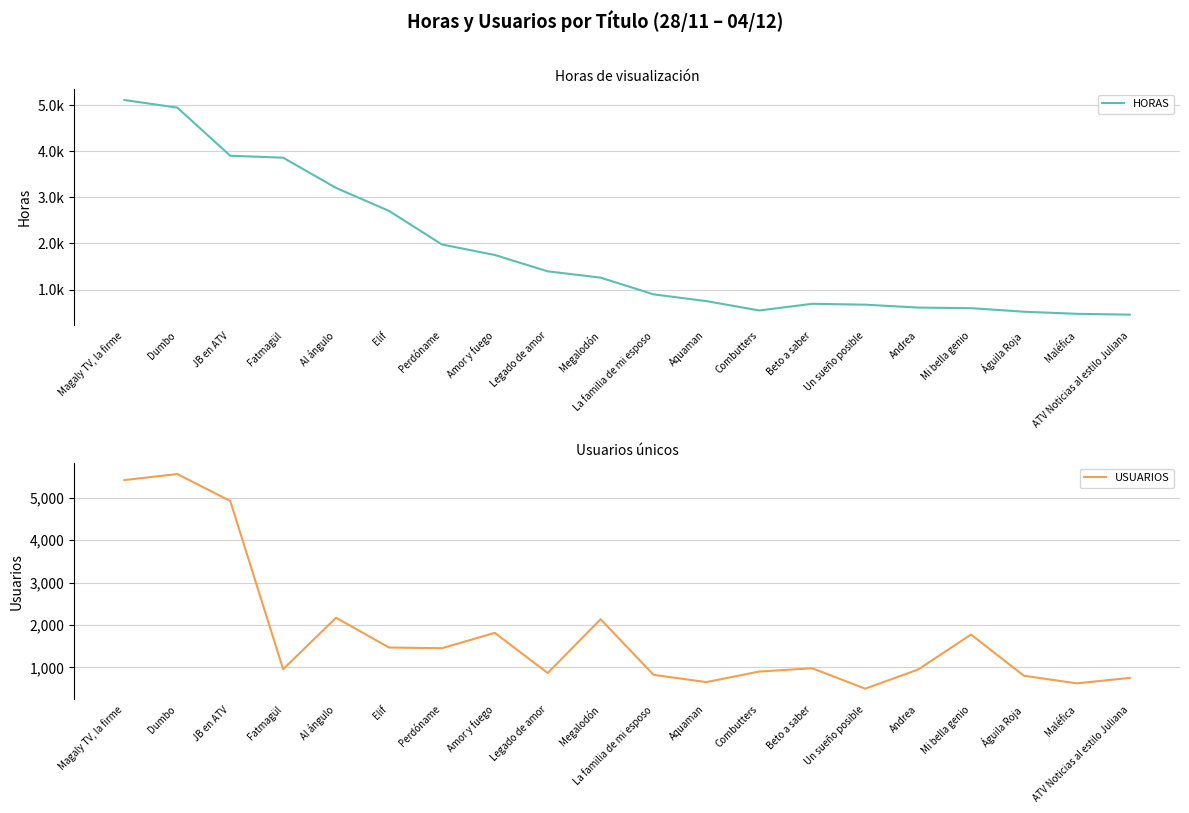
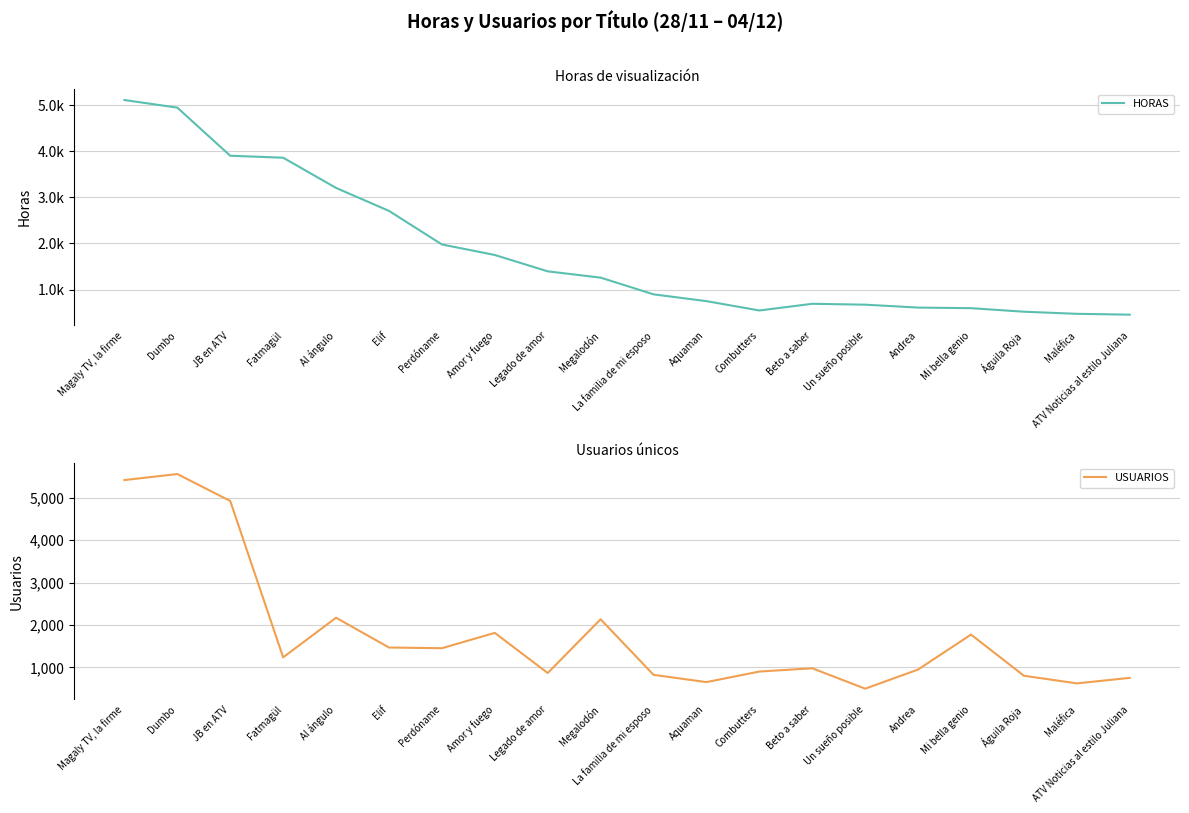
Usuarios únicos, Fatmagül: 1,000 -> 1,200
